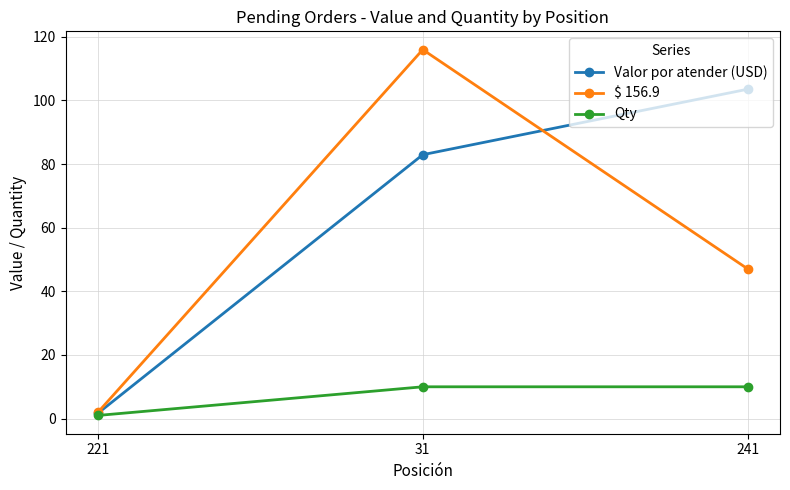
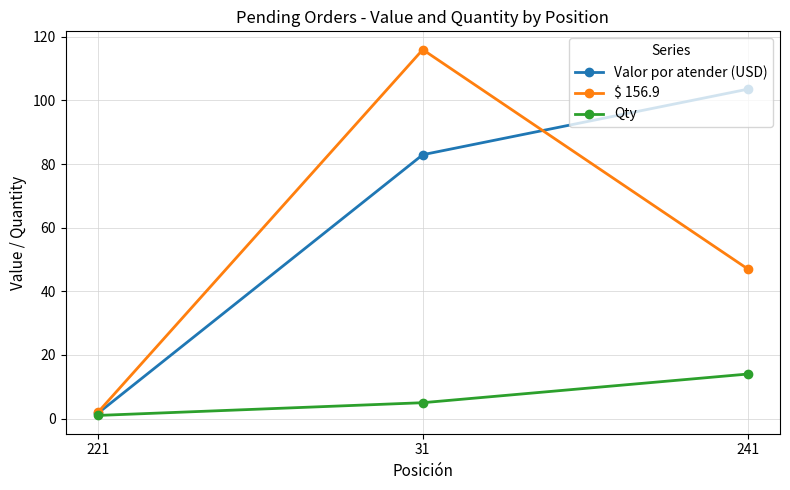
Qty, 31: 10 -> 5
Qty, 241: 10 -> 14
